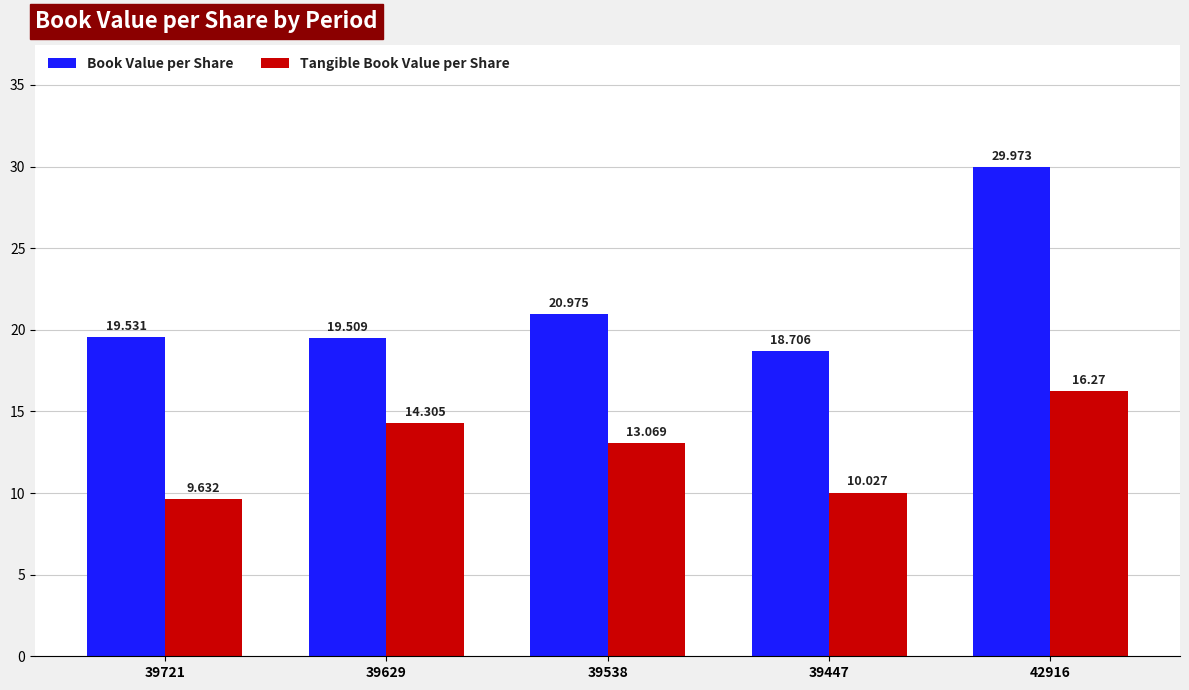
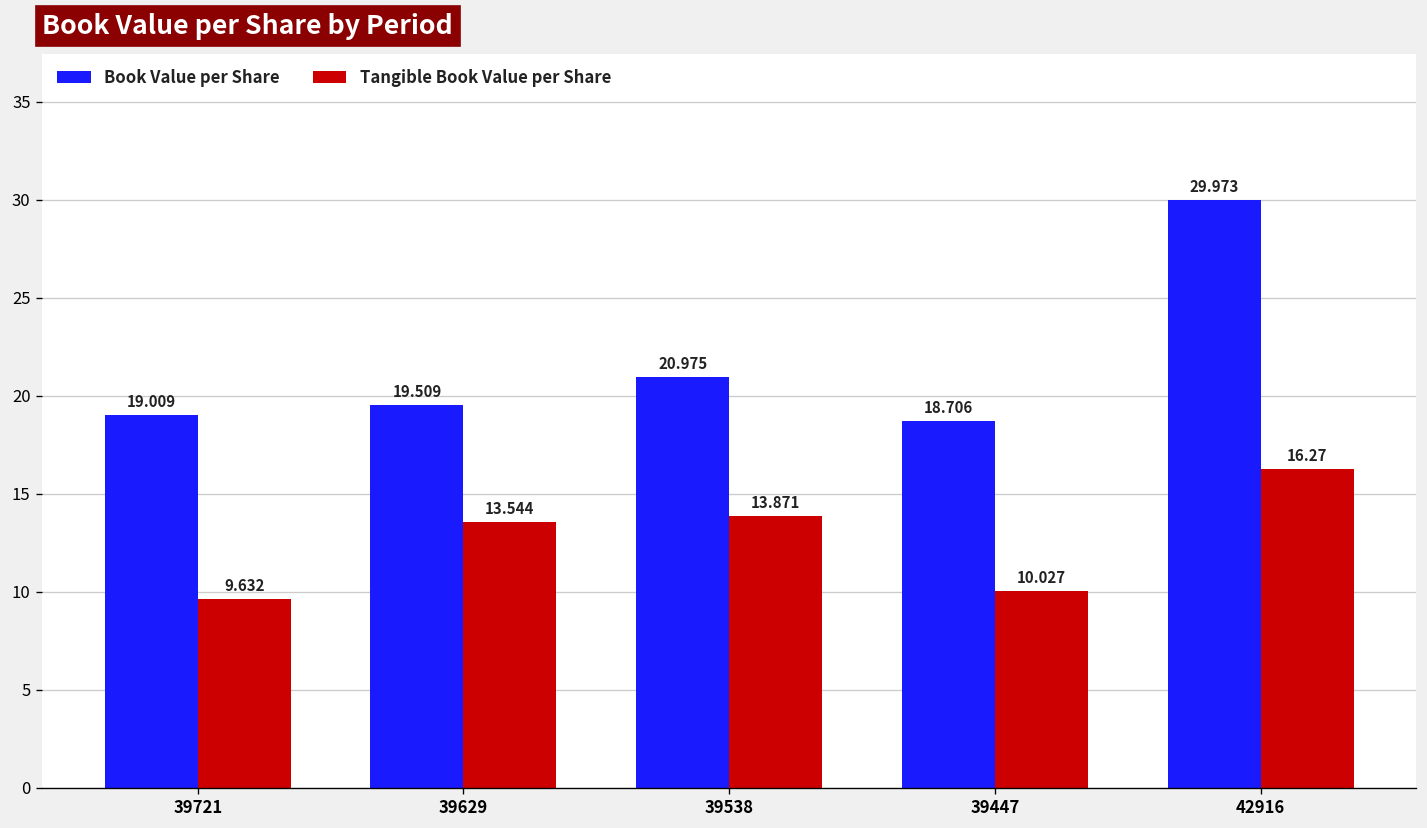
Book Value per Share, 39721: 19.531 -> 19.009
Tangible Book Value per Share, 39629: 14.305 -> 13.544
Tangible Book Value per Share, 39538: 13.069 -> 13.871
